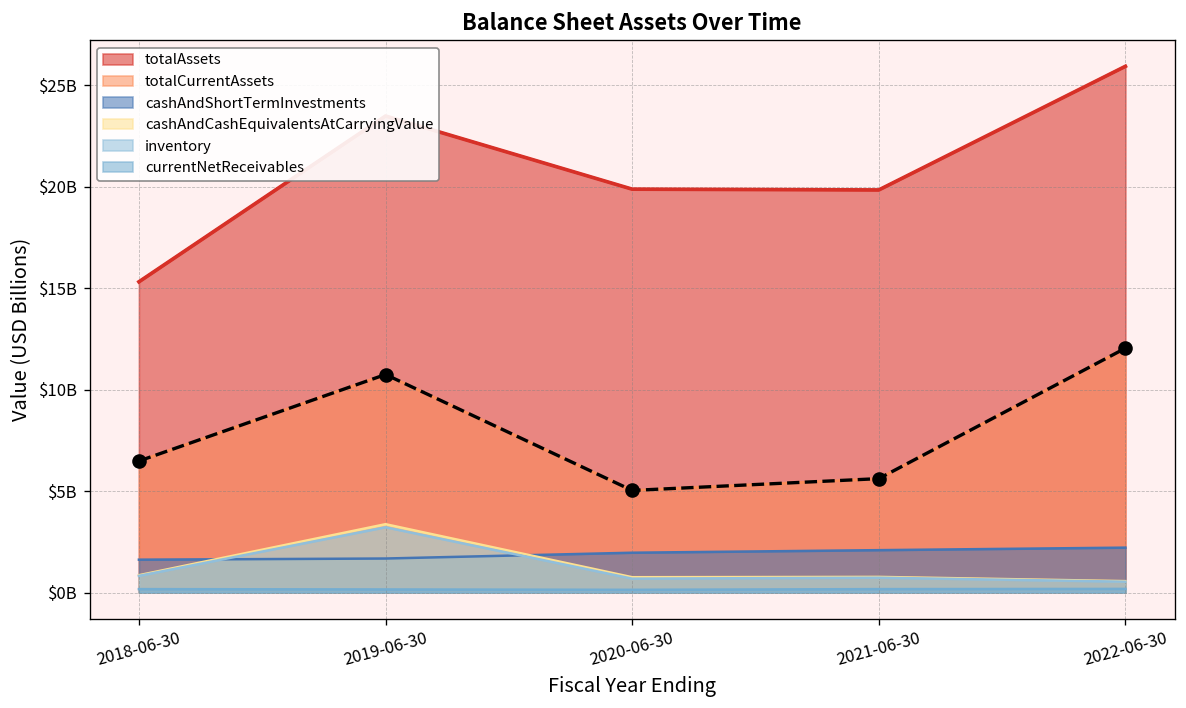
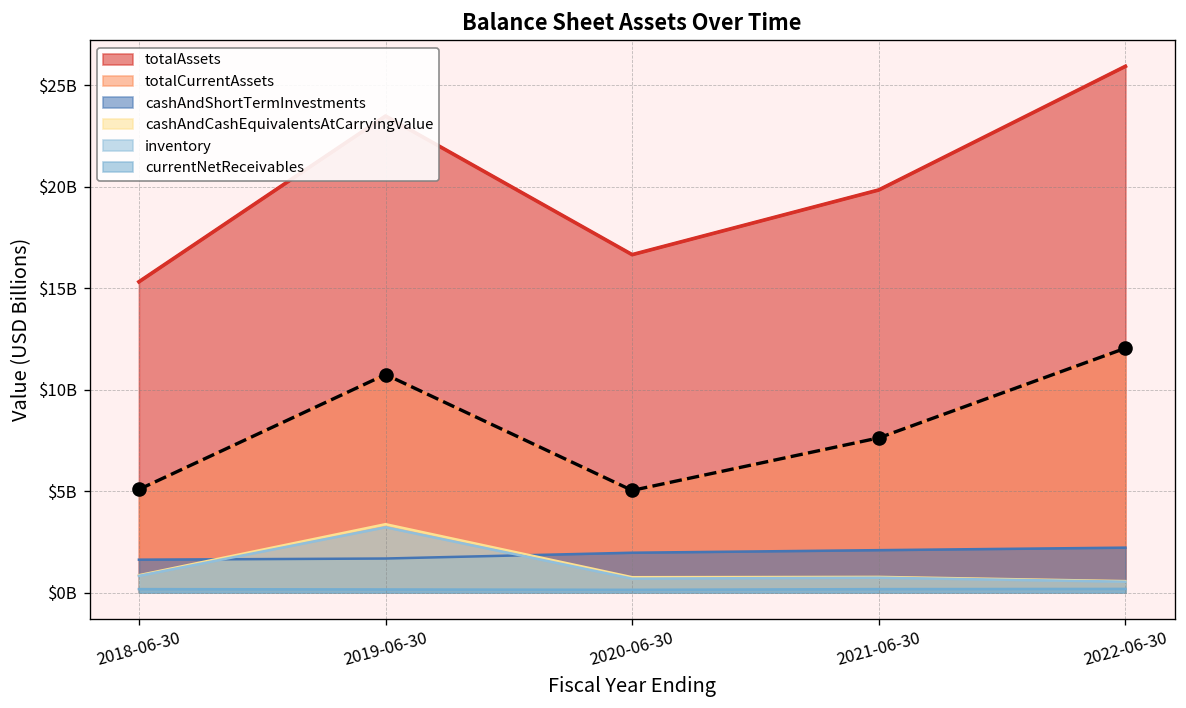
totalCurrentAssets, 2018-06-30: $6500000000 -> $5100000000
totalAssets, 2020-06-30: $19900000000 -> $16700000000
totalCurrentAssets, 2021-06-30: $5600000000 -> $7600000000
